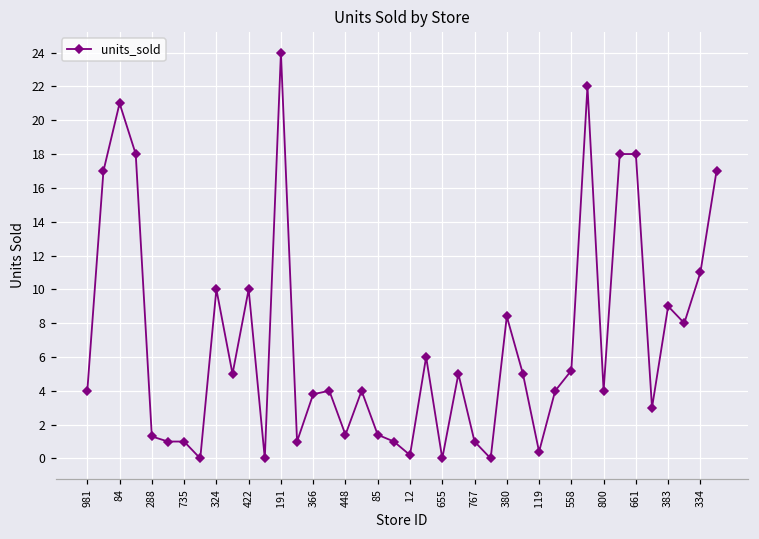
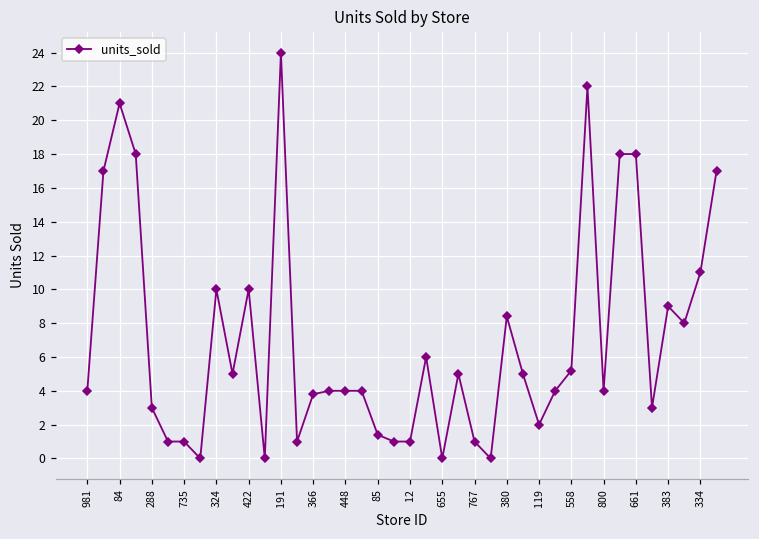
288: 1.3 -> 3.0
448: 1.4 -> 4.0
12: 0.2 -> 1.0
119: 0.4 -> 2.0
